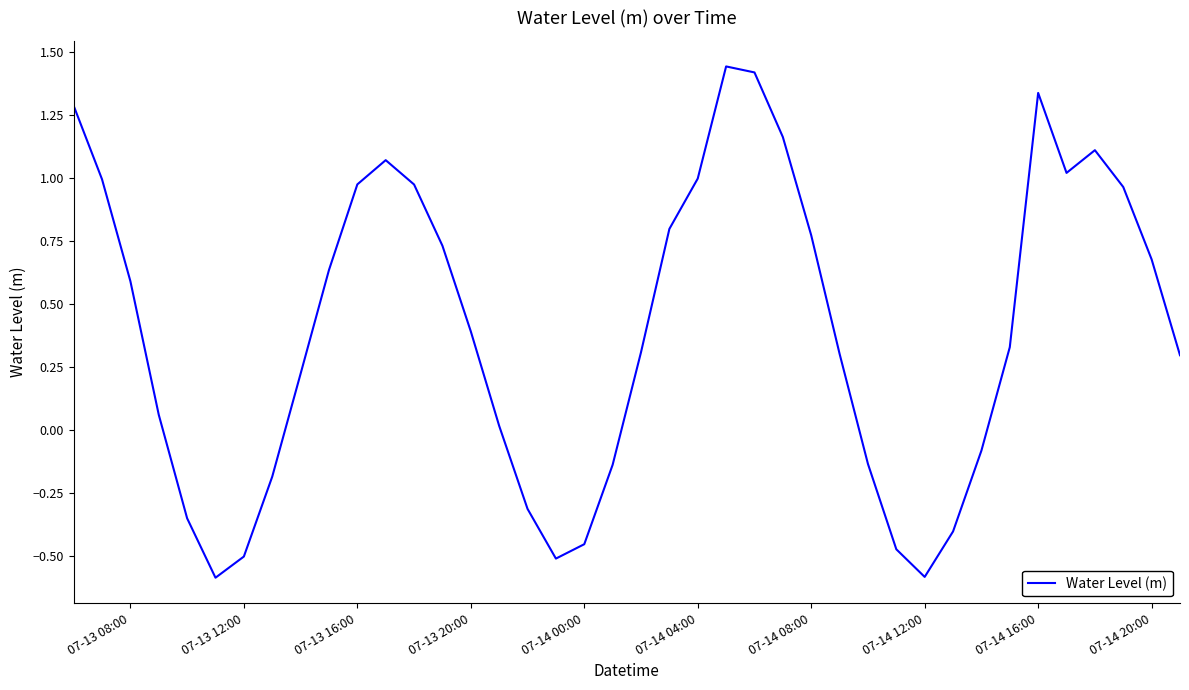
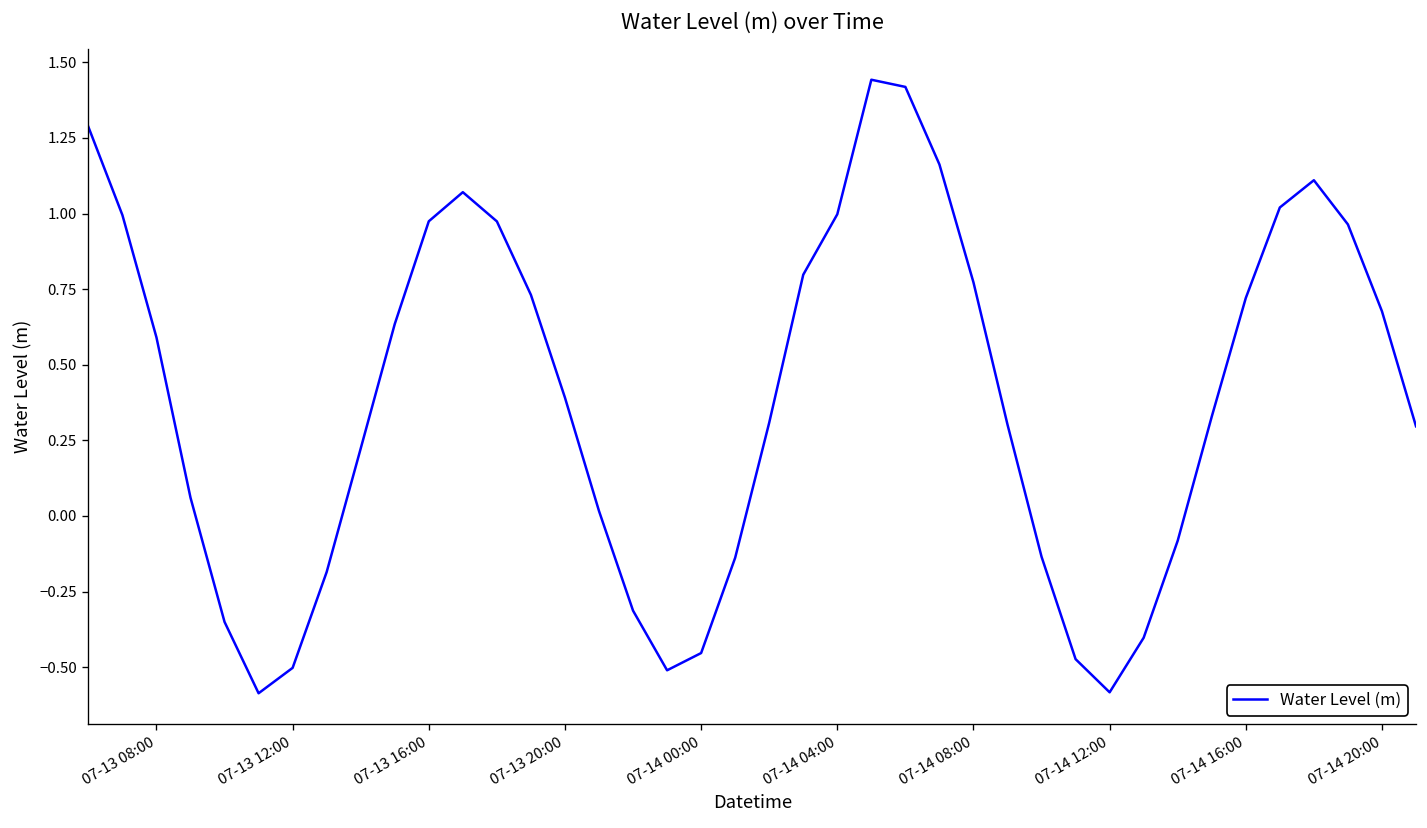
07-14 16:00: 1.34 -> 0.72
